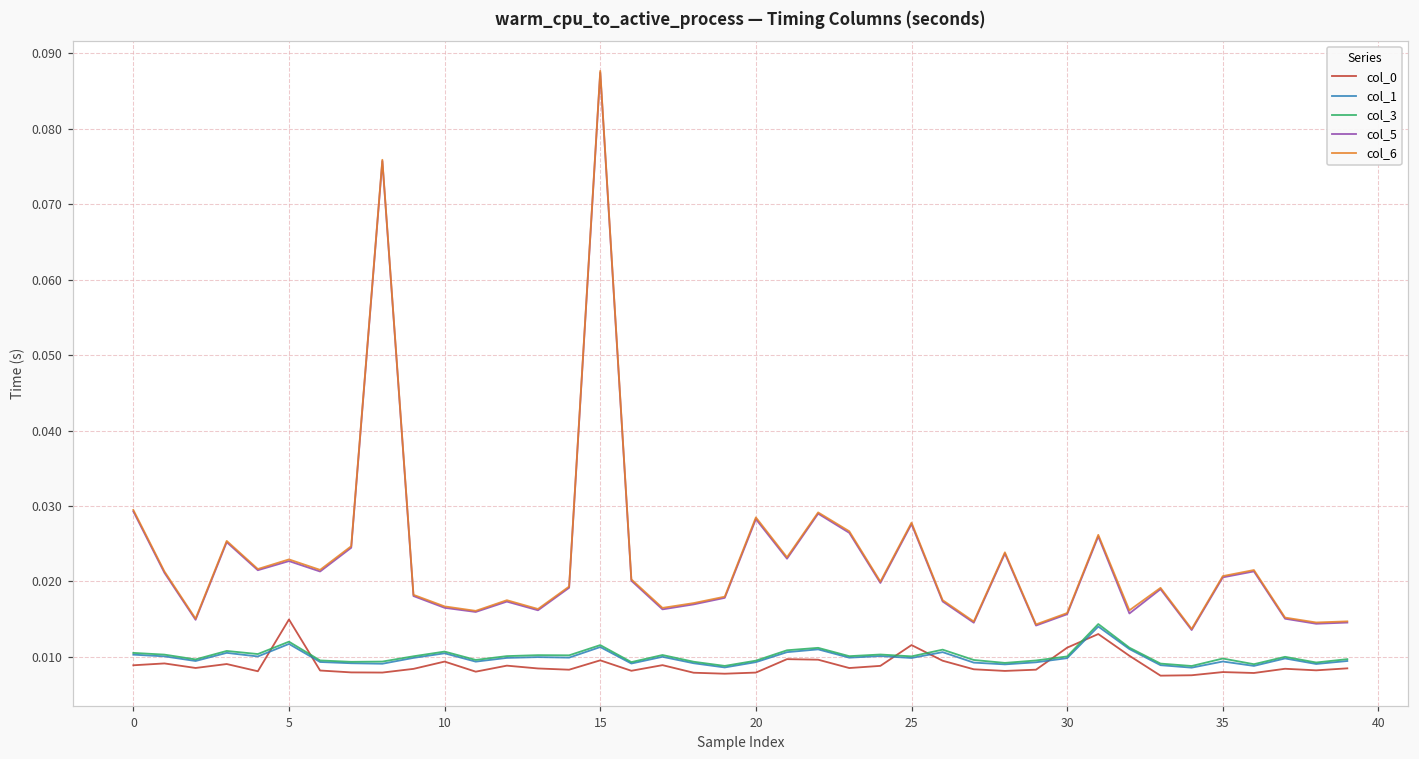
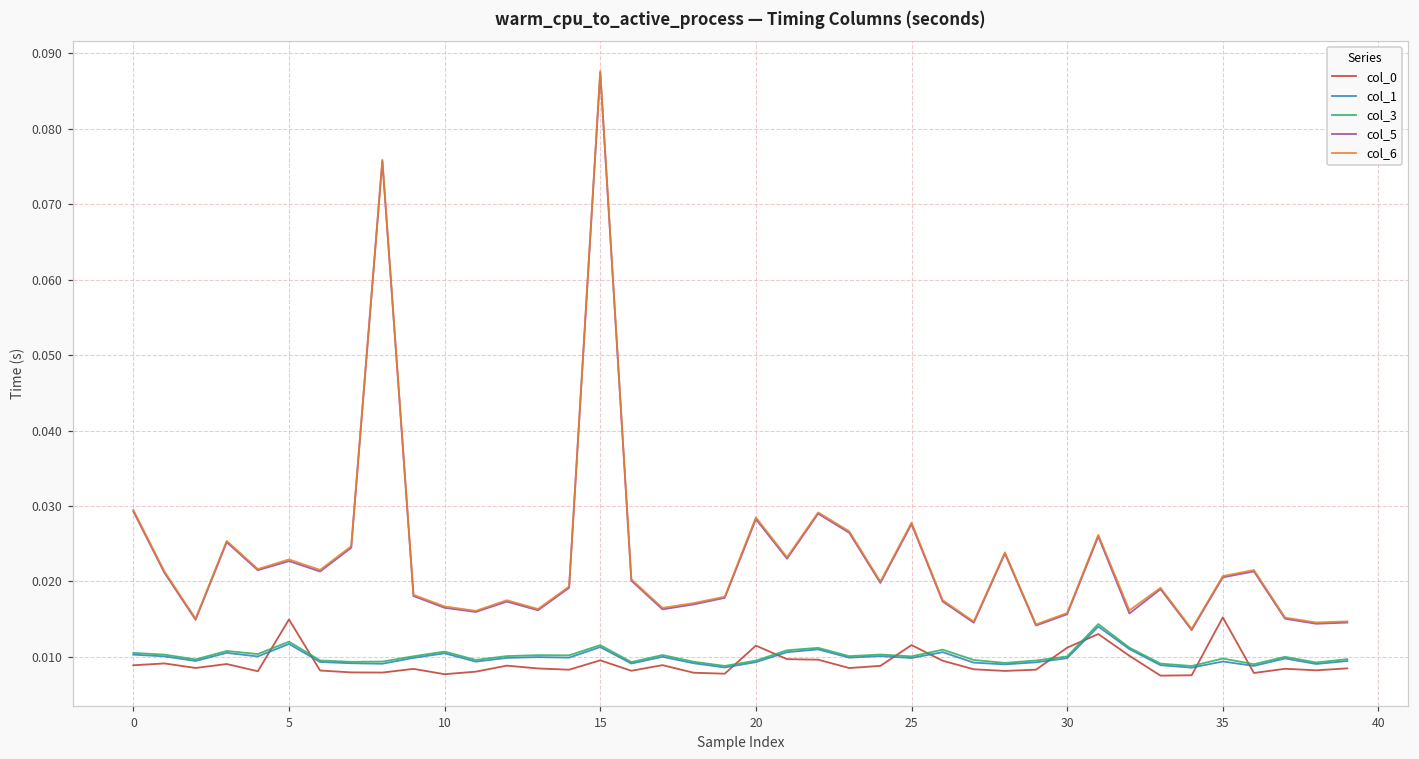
col_0, 10: 0.009 -> 0.008
col_0, 20: 0.008 -> 0.012
col_0, 35: 0.008 -> 0.015
